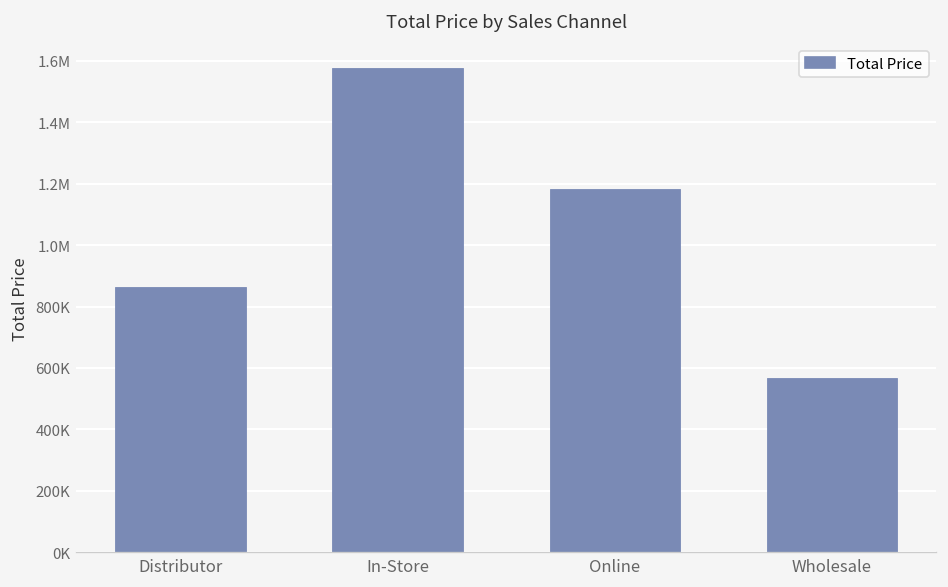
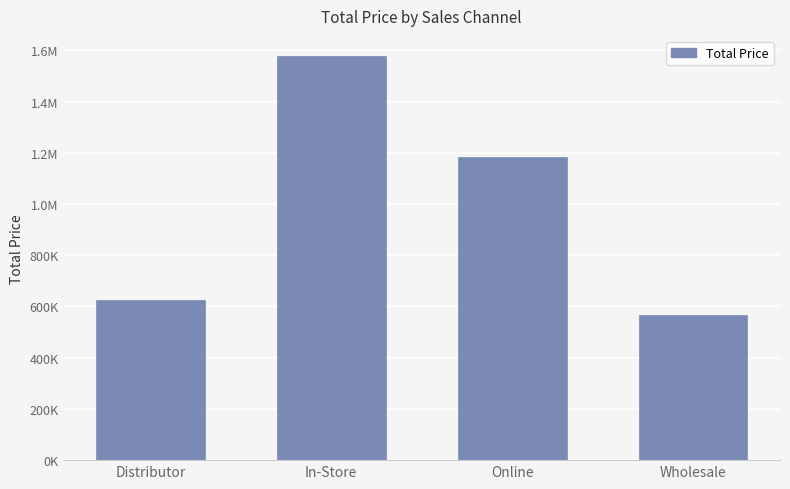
Distributor: 860000 -> 620000
